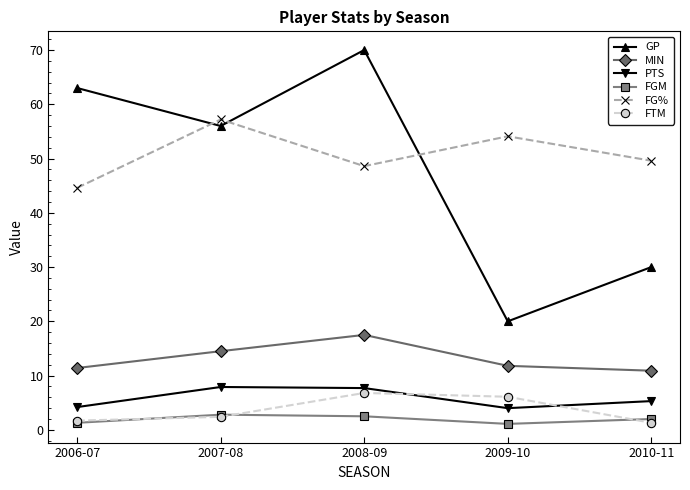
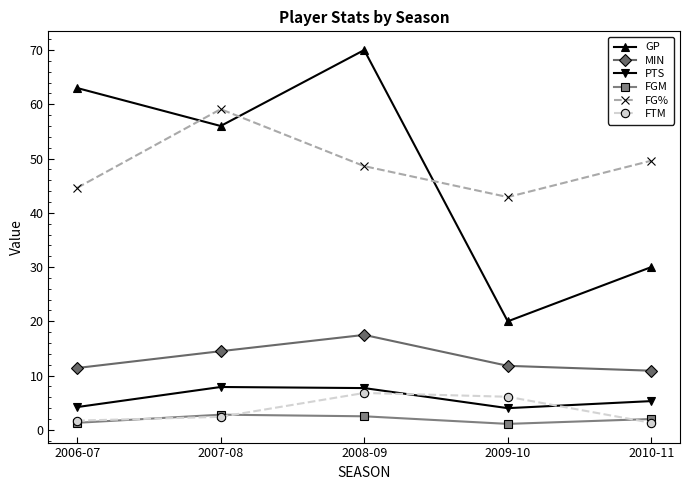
FG%, 2007-08: 57 -> 59
FG%, 2009-10: 54 -> 43
